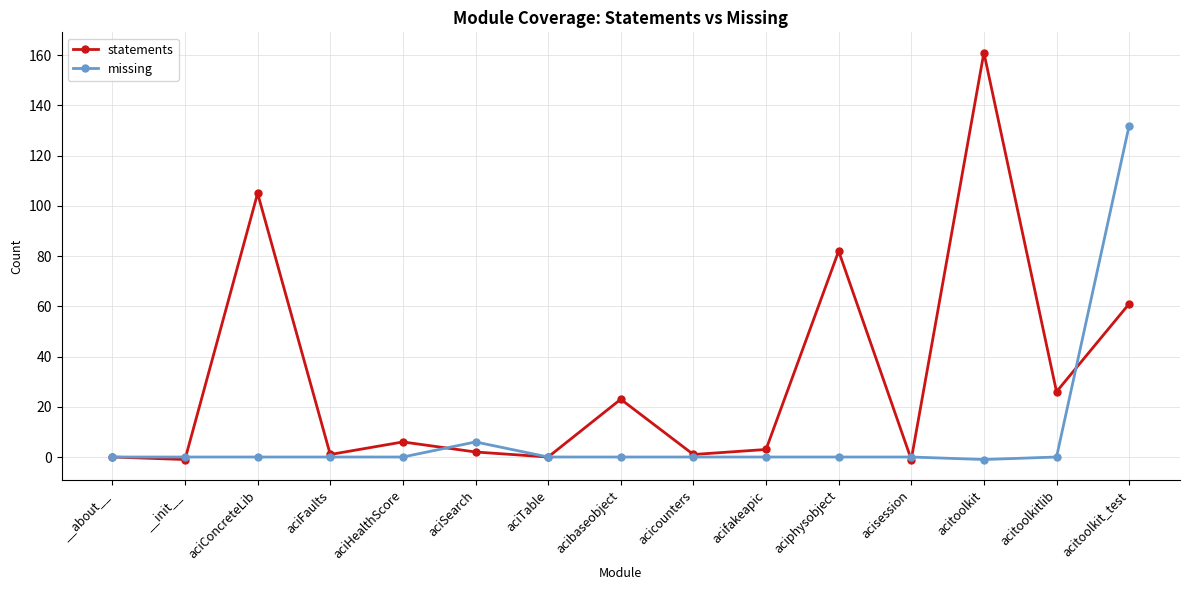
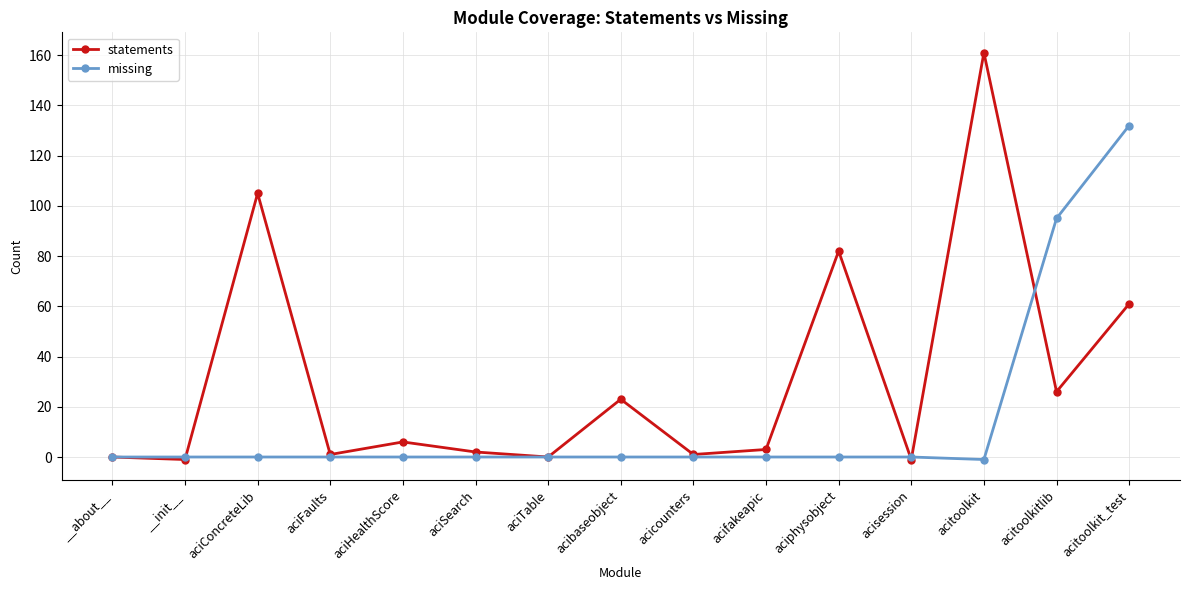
missing, aciSearch: 6 -> 0
missing, acitoolkitlib: 0 -> 95
